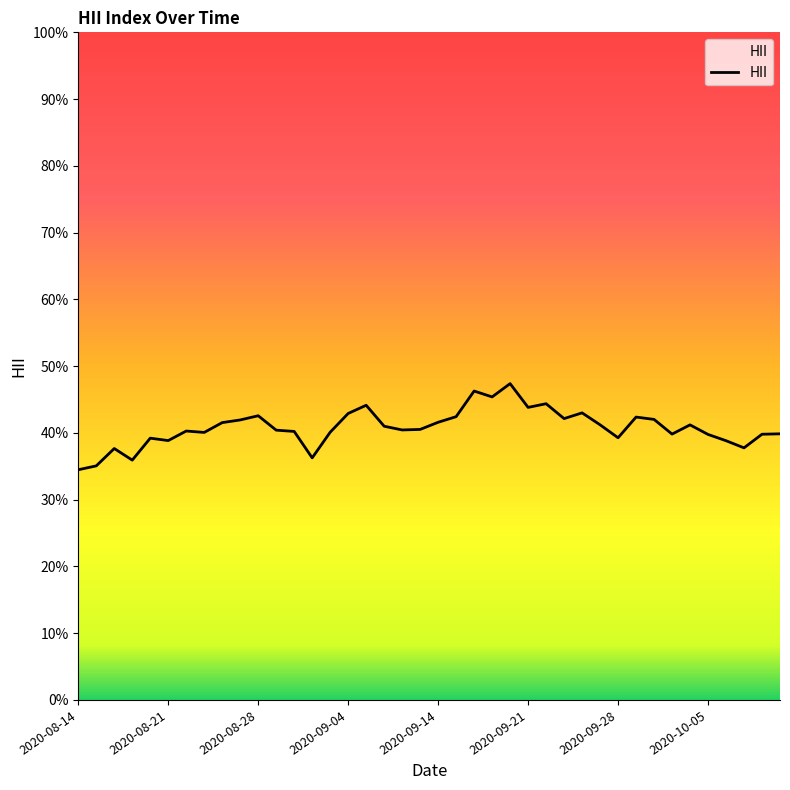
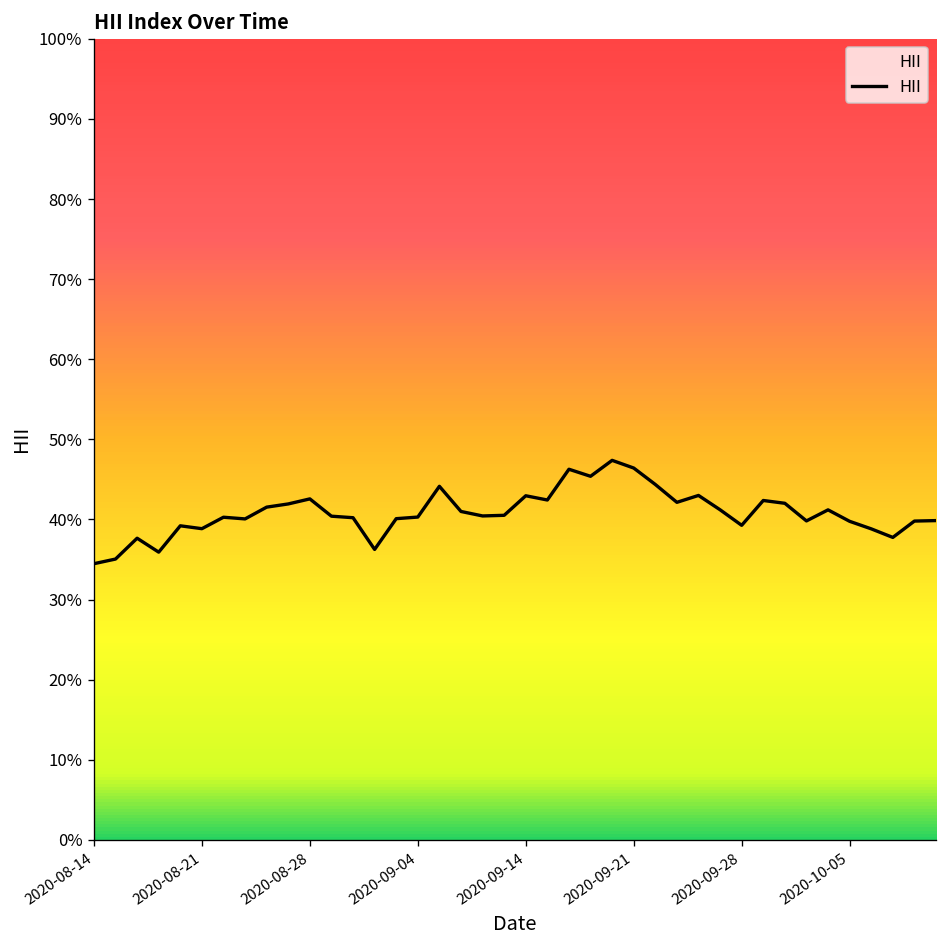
2020-09-04: 43% -> 40%
2020-09-14: 42% -> 43%
2020-09-21: 44% -> 46%
